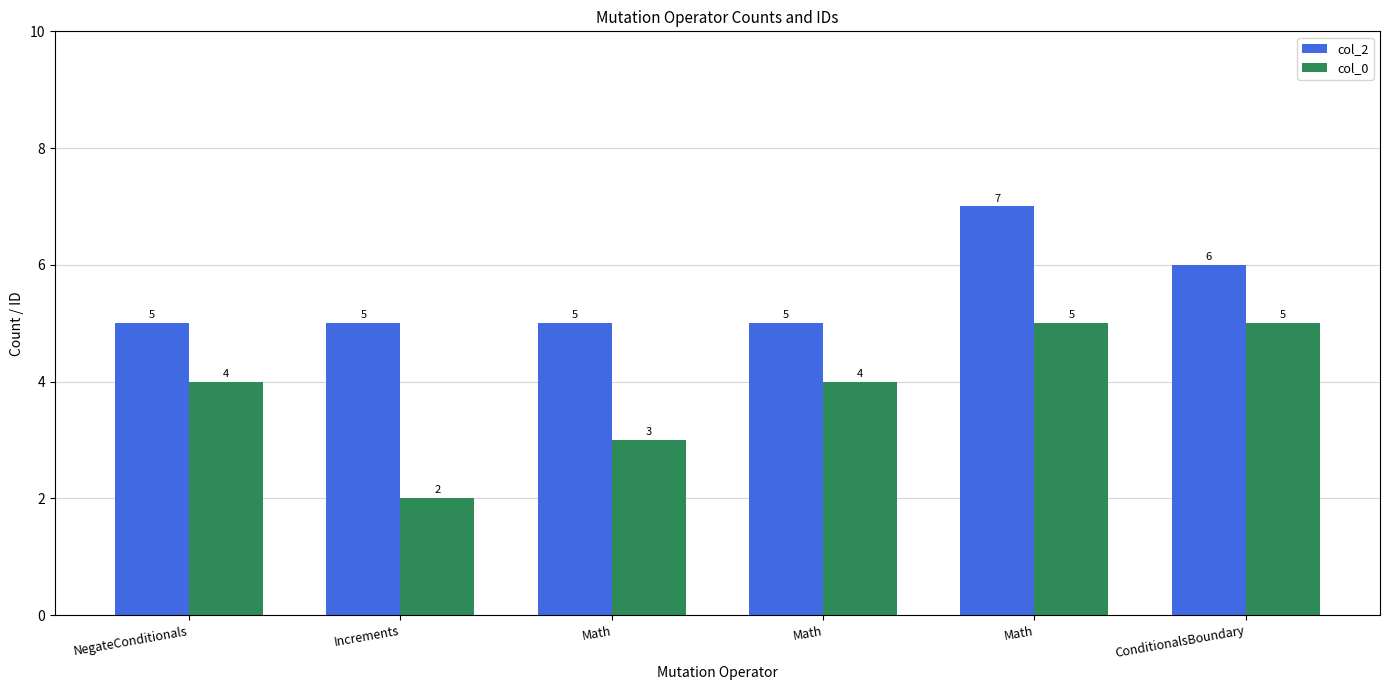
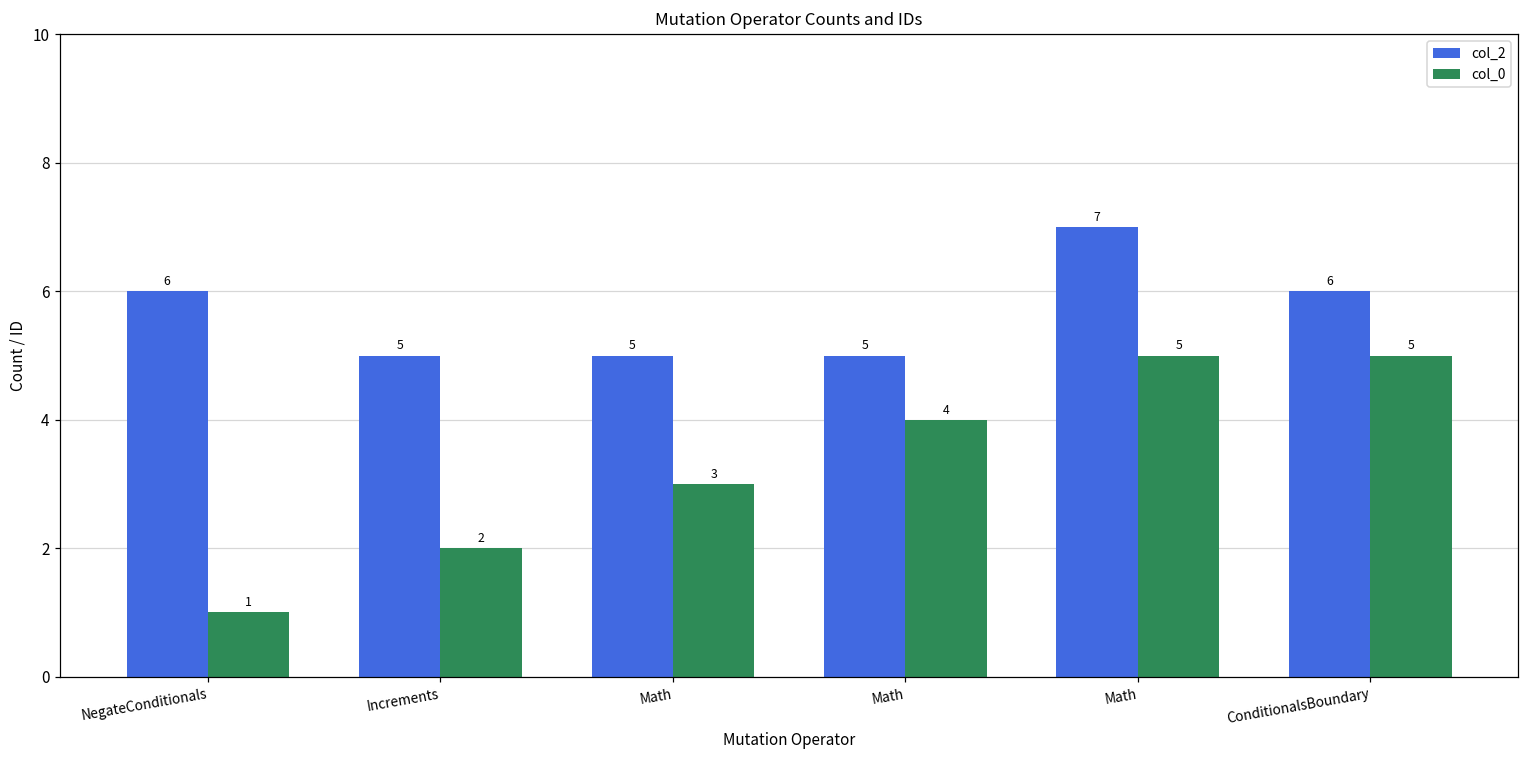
col_2, NegateConditionals: 5 -> 6
col_0, NegateConditionals: 4 -> 1
